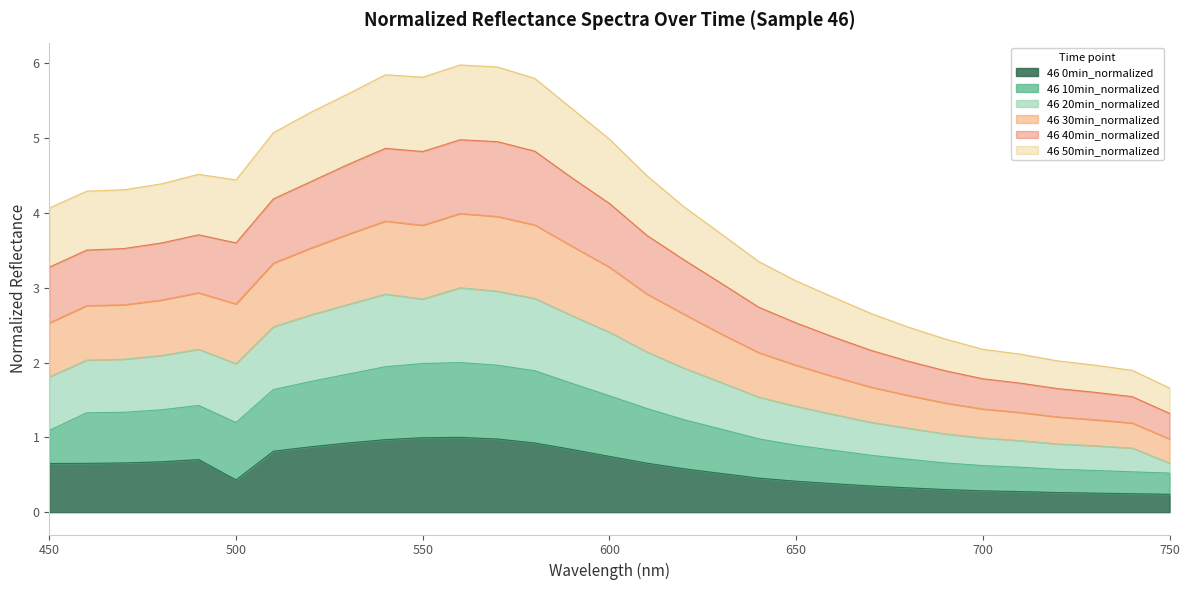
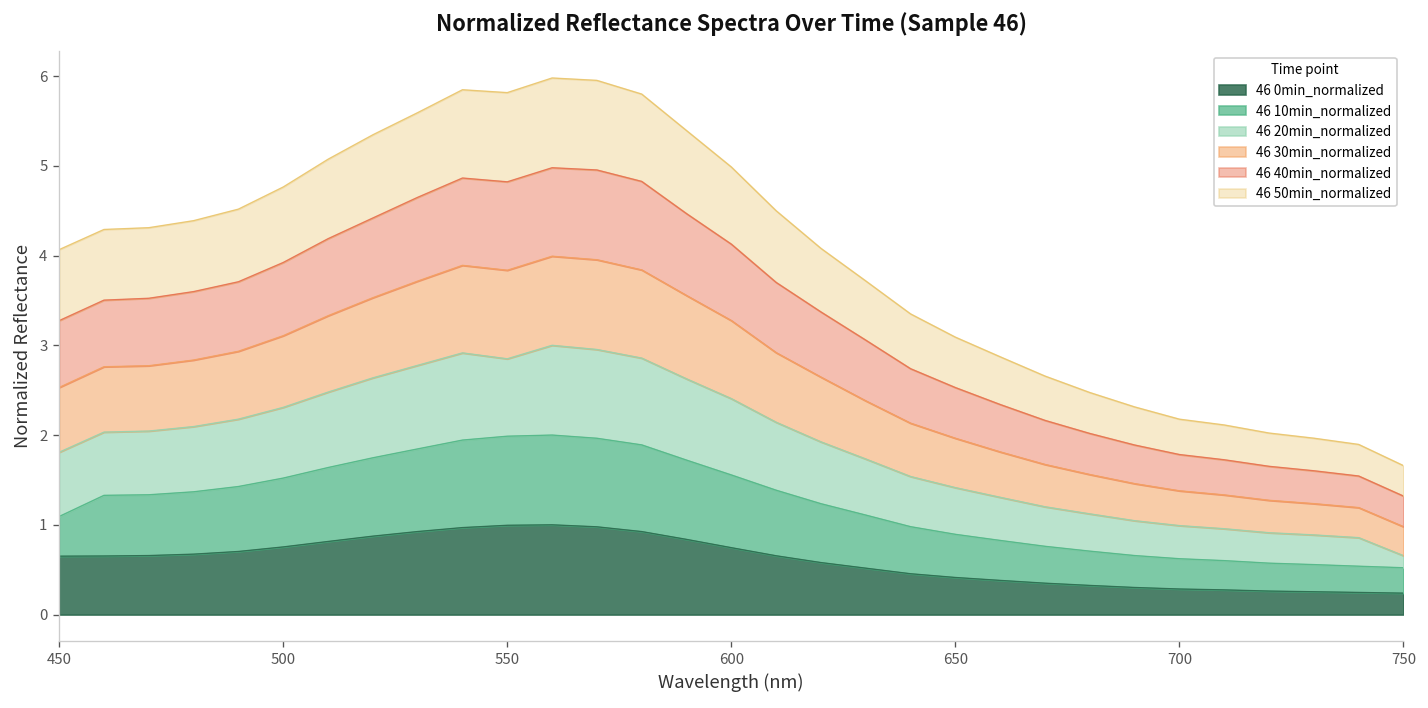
46 0min_normalized, 500: 0.4 -> 0.8
